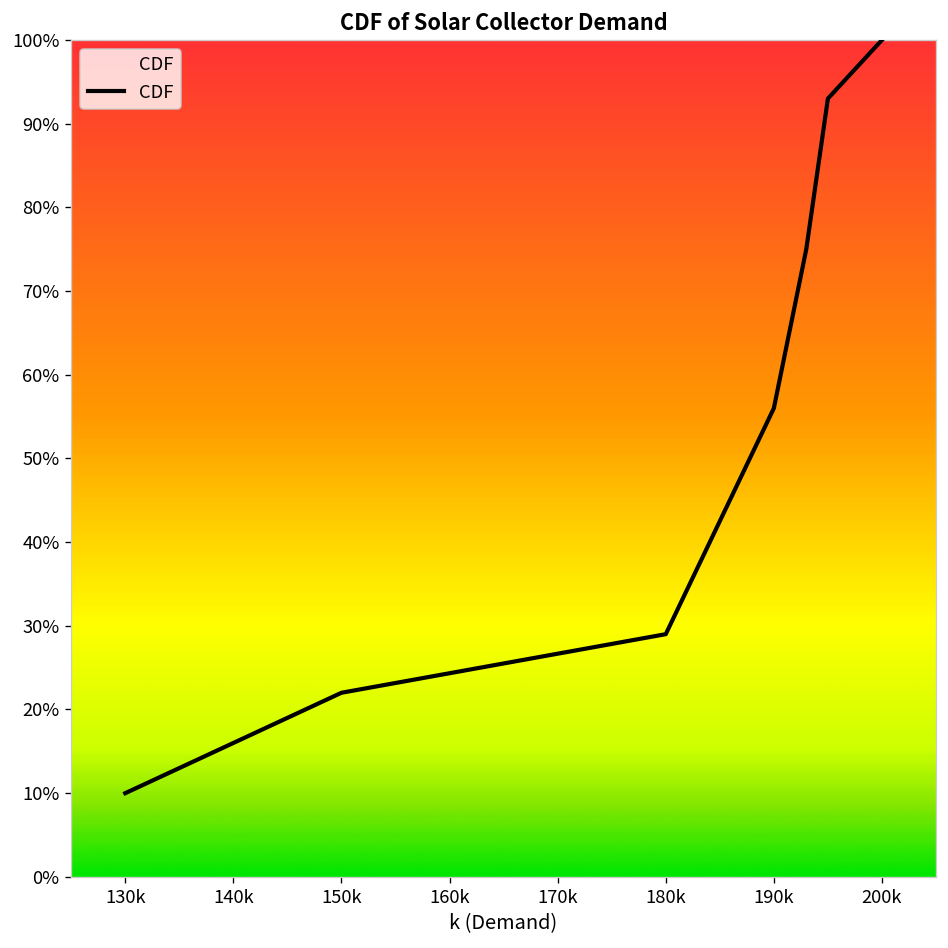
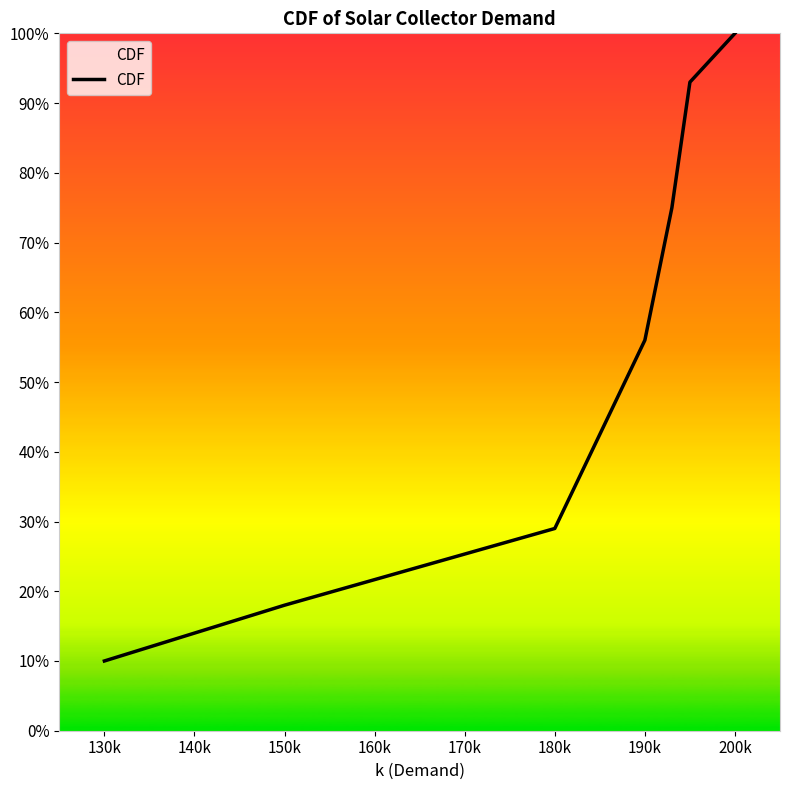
150k: 22% -> 18%
